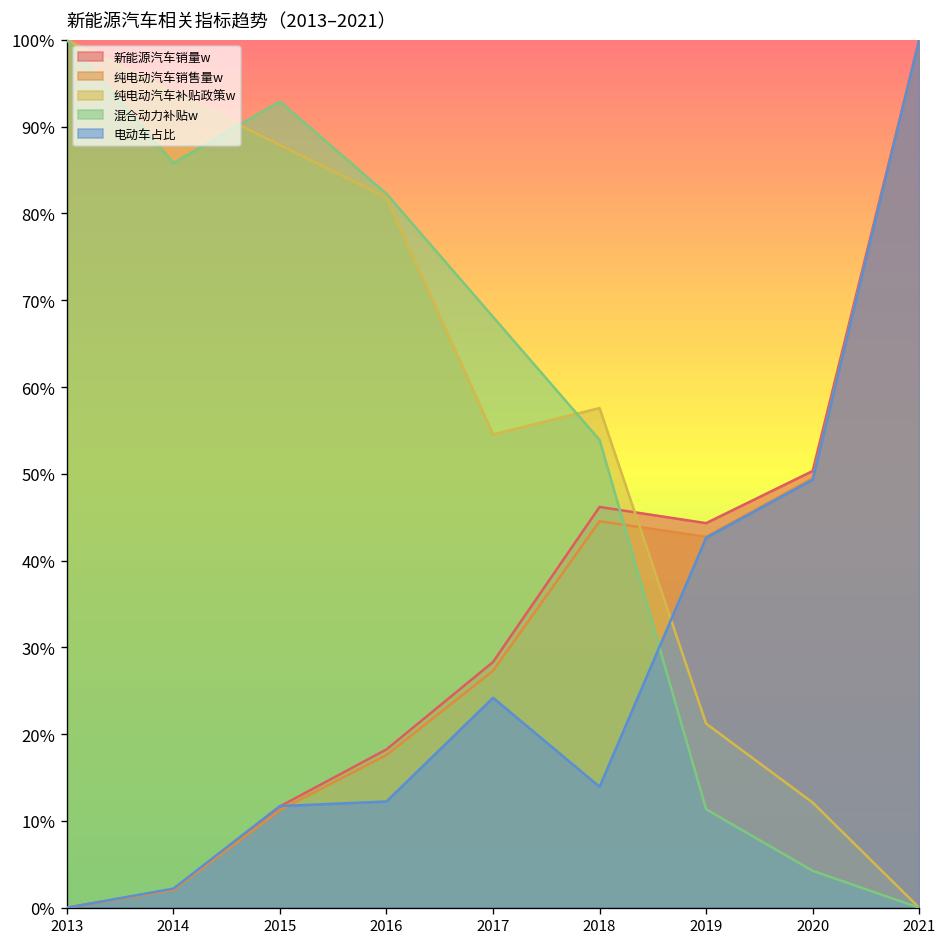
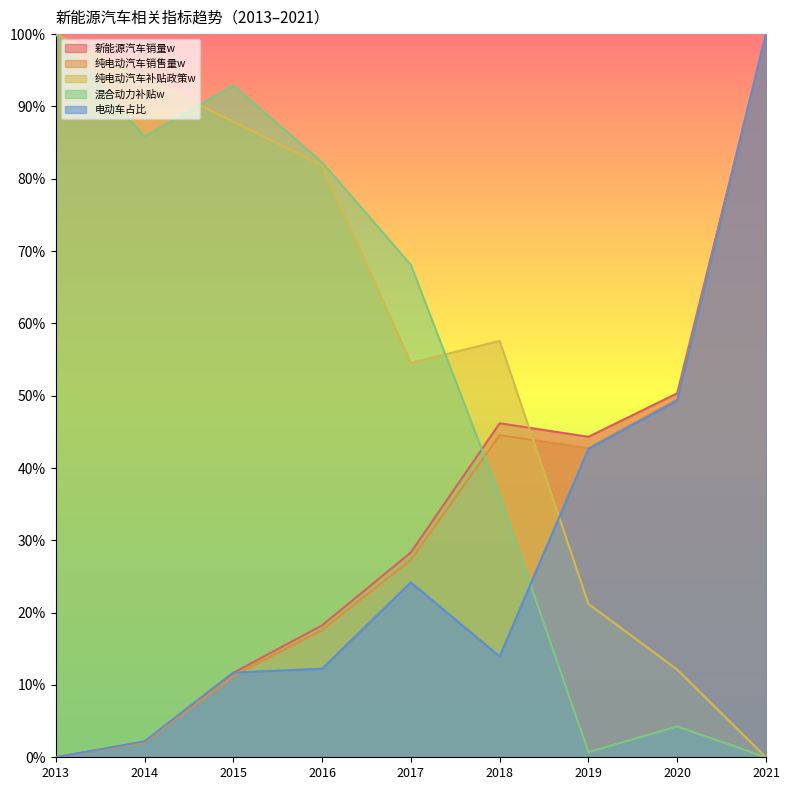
混合动力补贴w, 2018: 54% -> 36%
混合动力补贴w, 2019: 11% -> 1%
